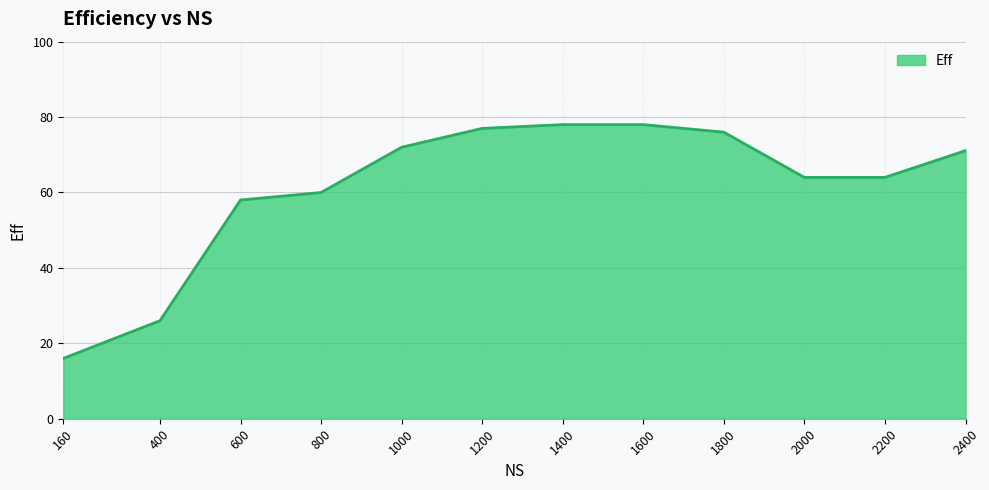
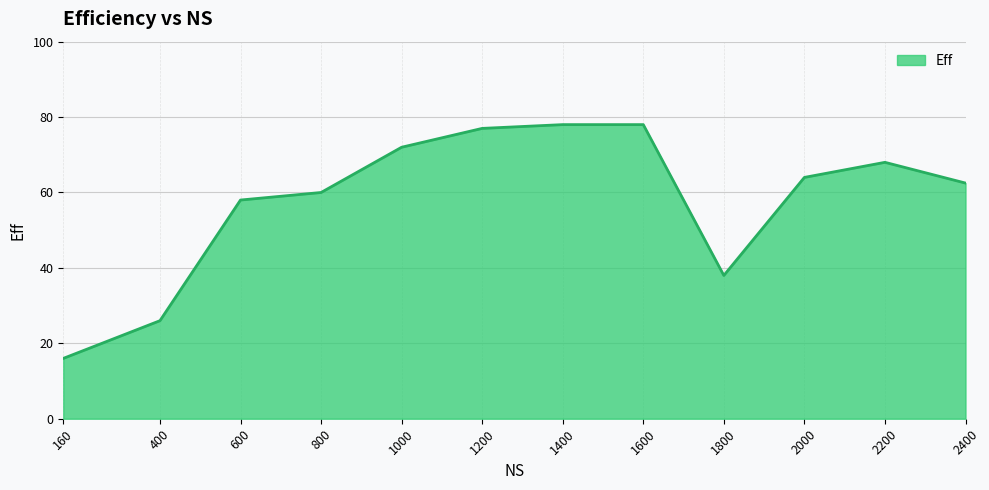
1800: 76 -> 38
2200: 64 -> 68
2400: 71 -> 63
